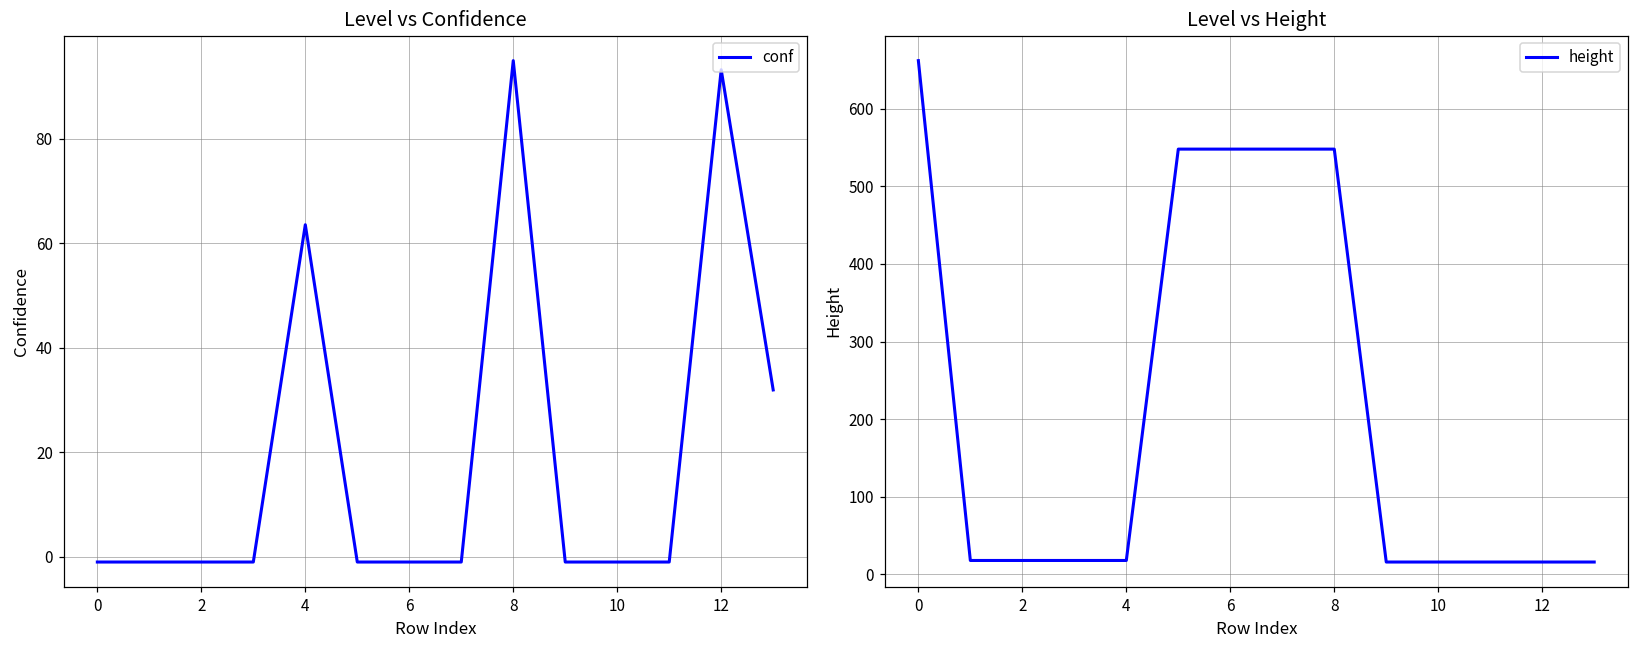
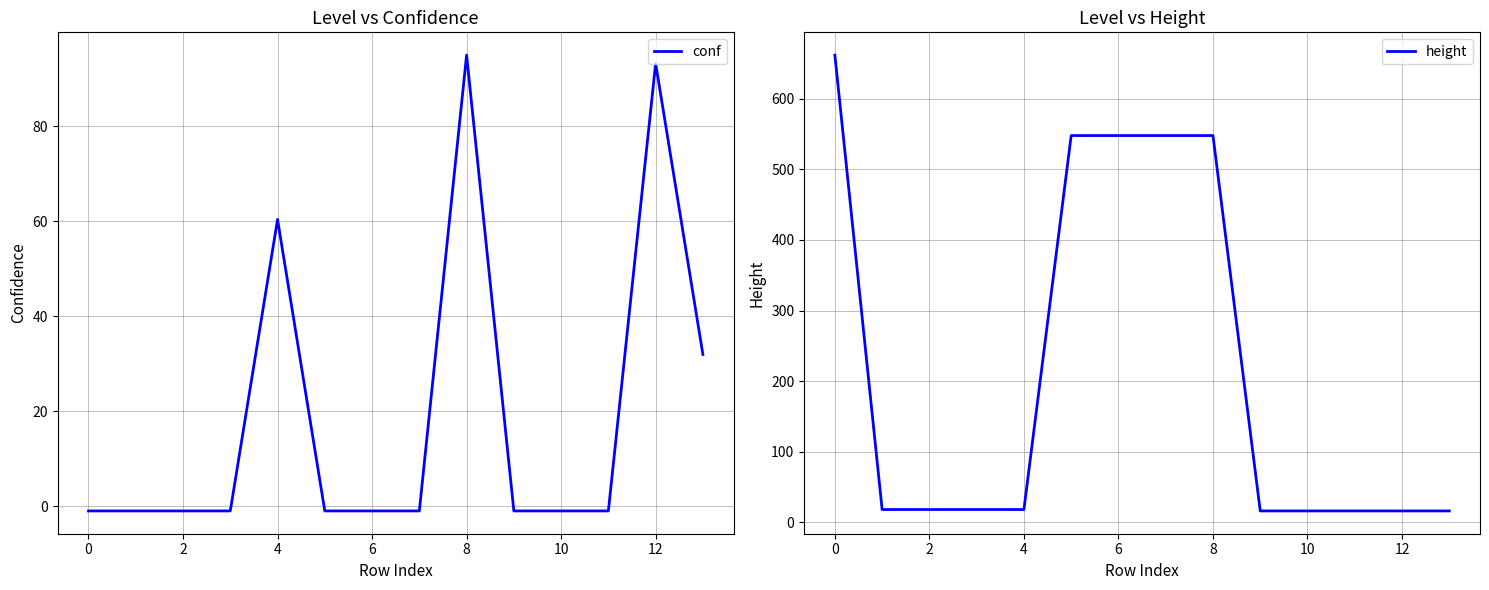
Level vs Confidence, 4: 64 -> 60
